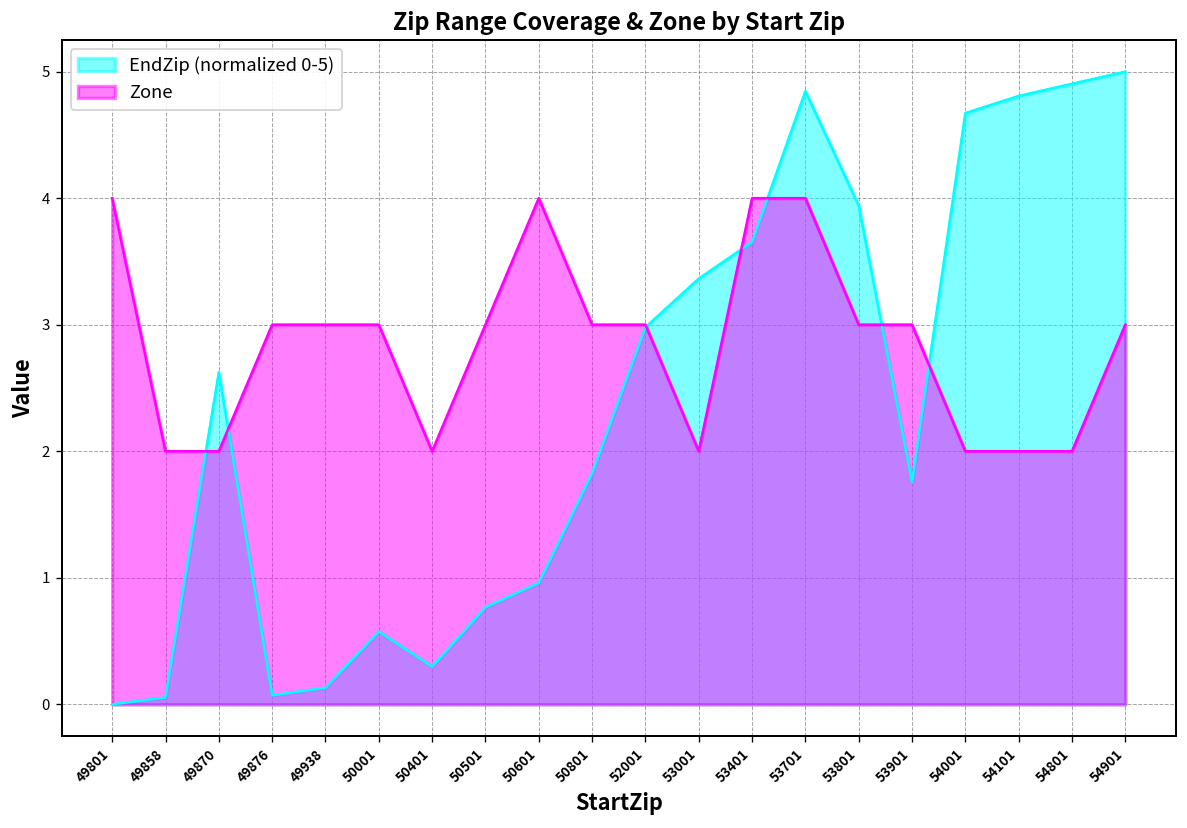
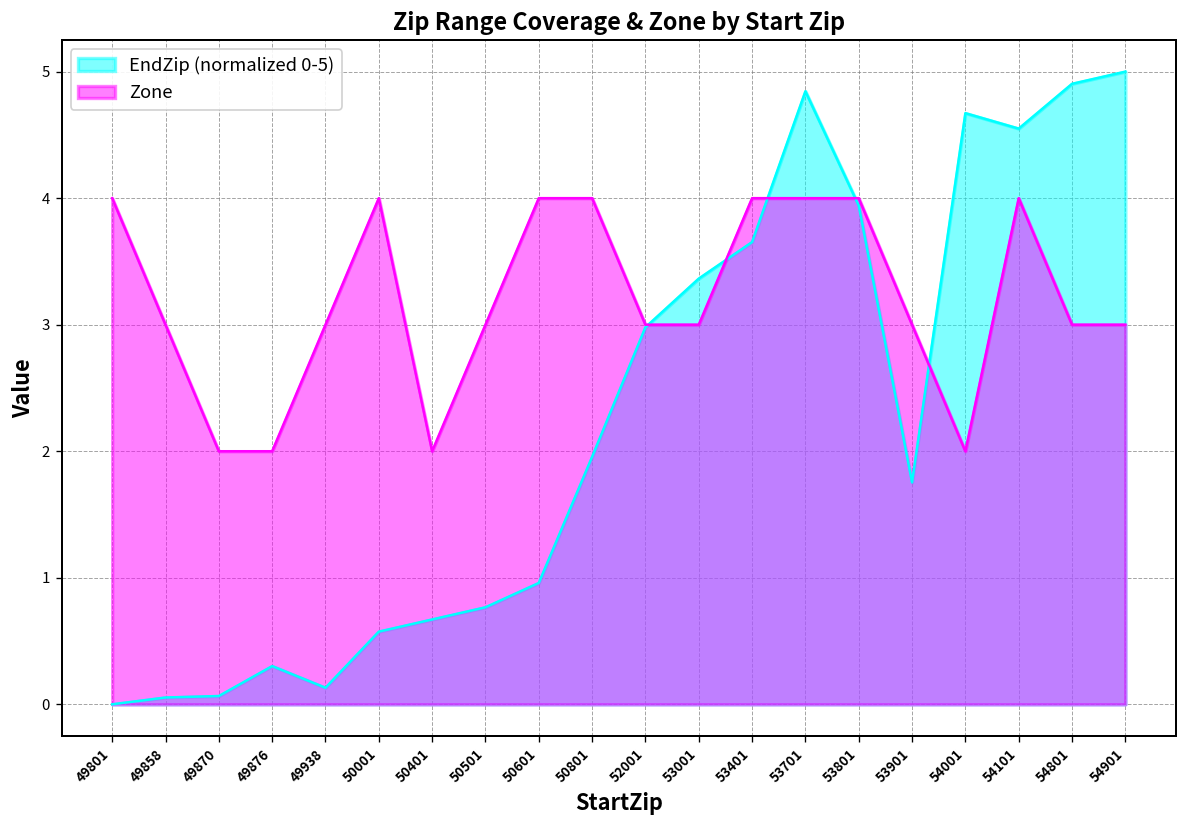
Zone, 49858: 2 -> 3
EndZip (normalized 0-5), 49870: 2.62 -> 0.07
EndZip (normalized 0-5), 49876: 0.07 -> 0.30
Zone, 49876: 3 -> 2
Zone, 50001: 3 -> 4
EndZip (normalized 0-5), 50401: 0.30 -> 0.67
EndZip (normalized 0-5), 50801: 1.83 -> 1.96
Zone, 50801: 3 -> 4
Zone, 53001: 2 -> 3
Zone, 53801: 3 -> 4
EndZip (normalized 0-5), 54101: 4.81 -> 4.55
Zone, 54101: 2 -> 4
Zone, 54801: 2 -> 3
